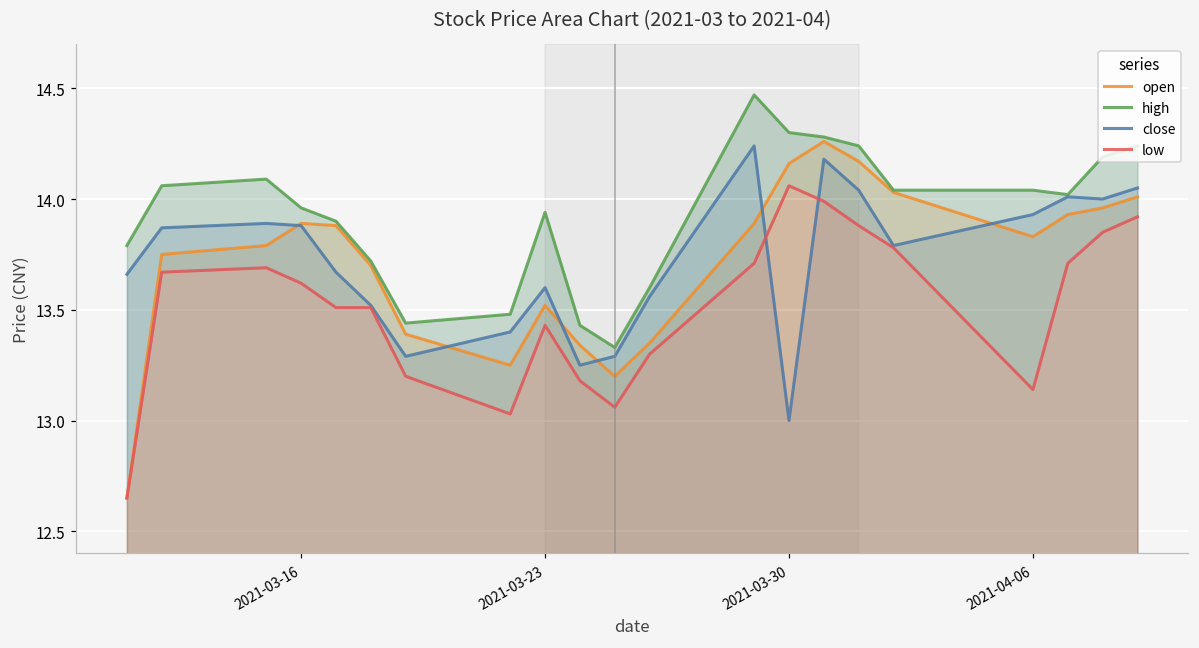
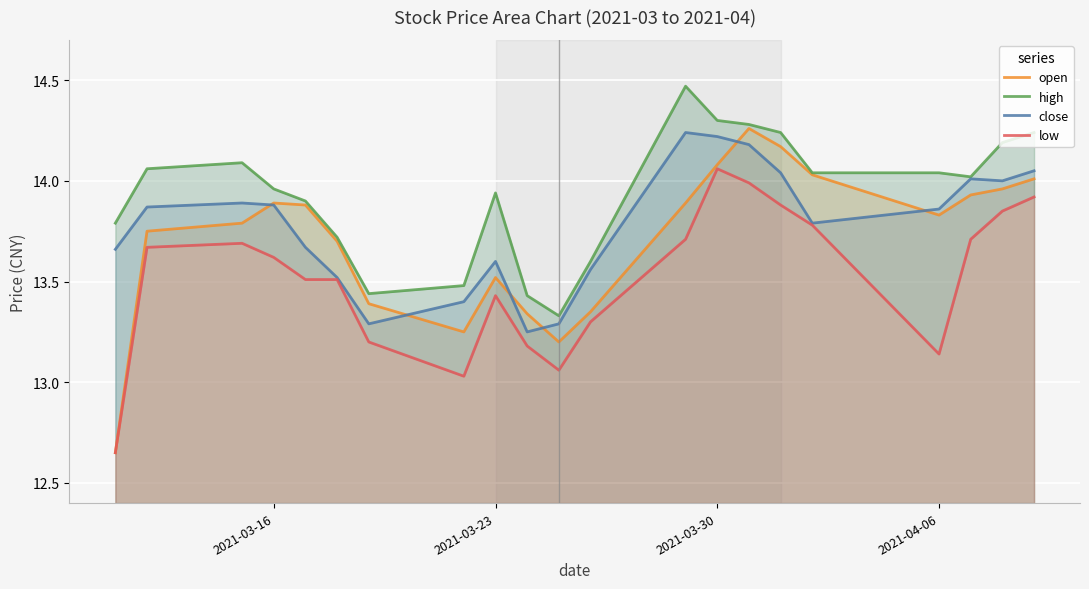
open, 2021-03-30: 14.16 -> 14.08
close, 2021-03-30: 13.00 -> 14.22
close, 2021-04-06: 13.93 -> 13.86
